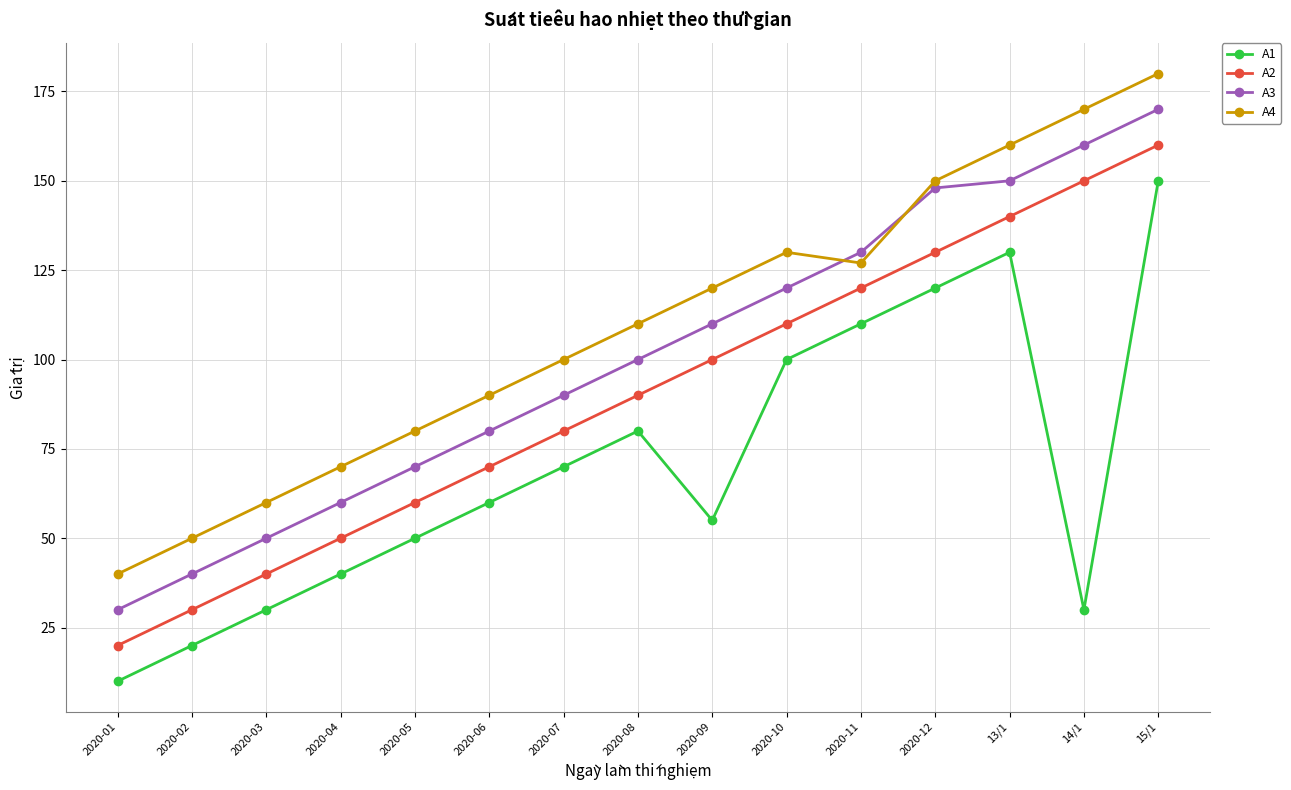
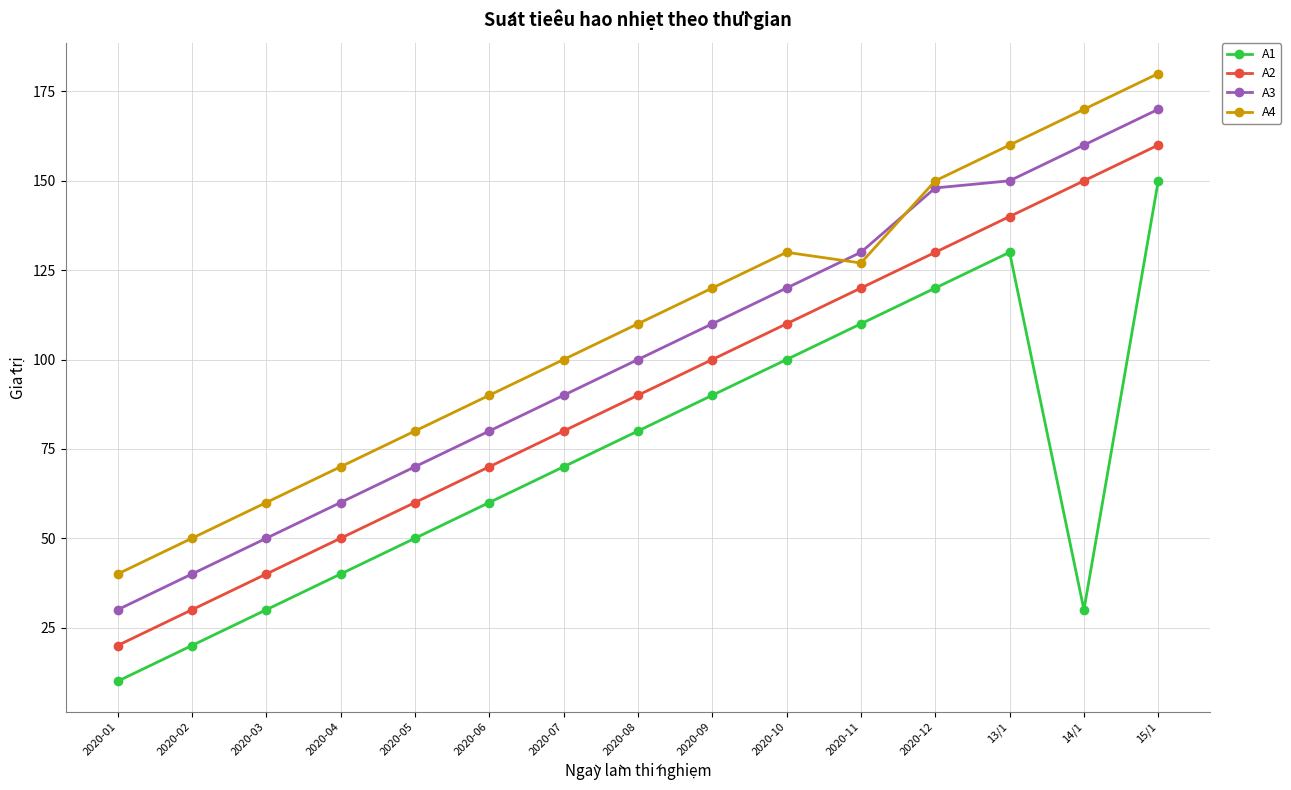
A1, 2020-09: 55 -> 90
